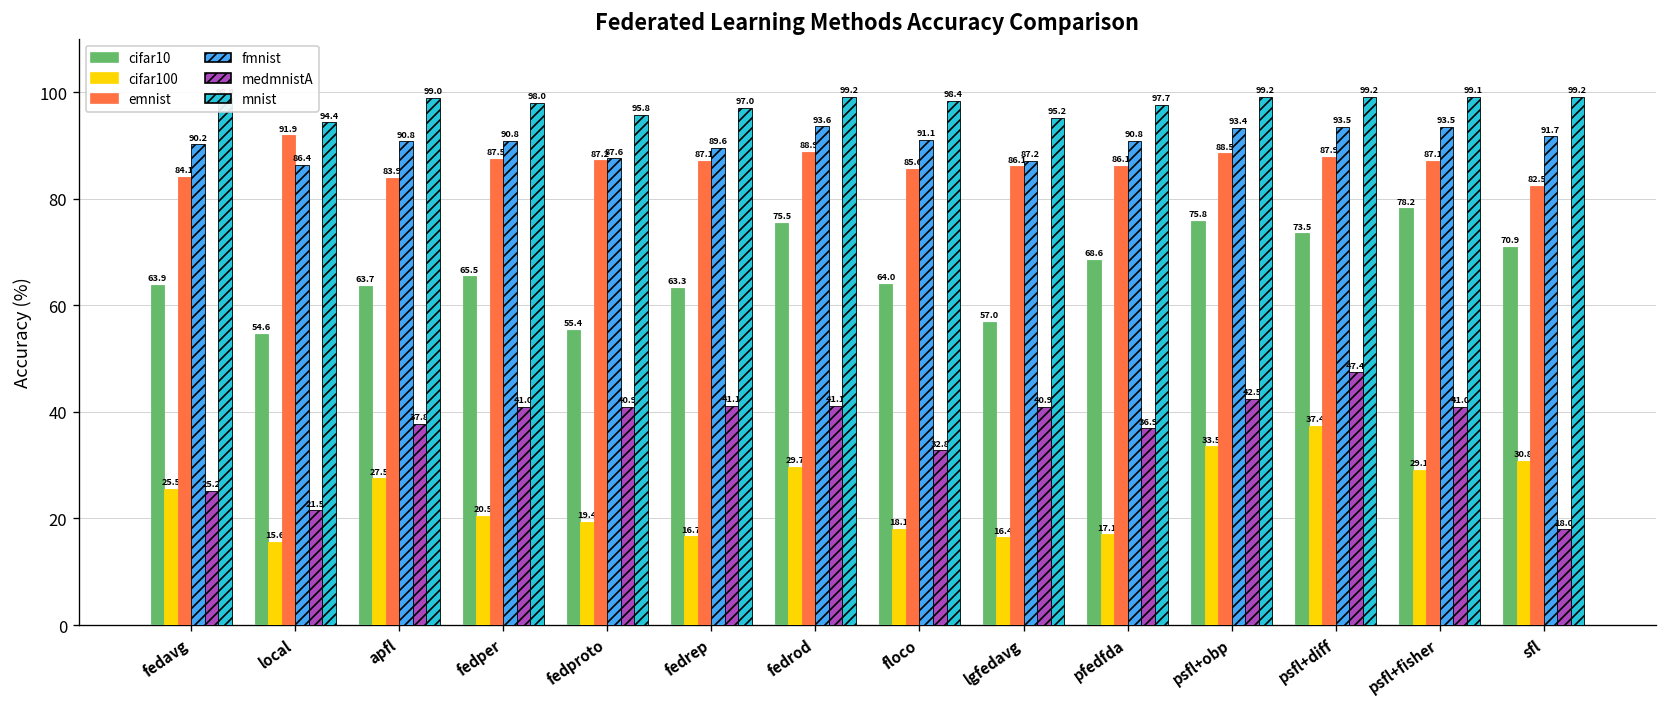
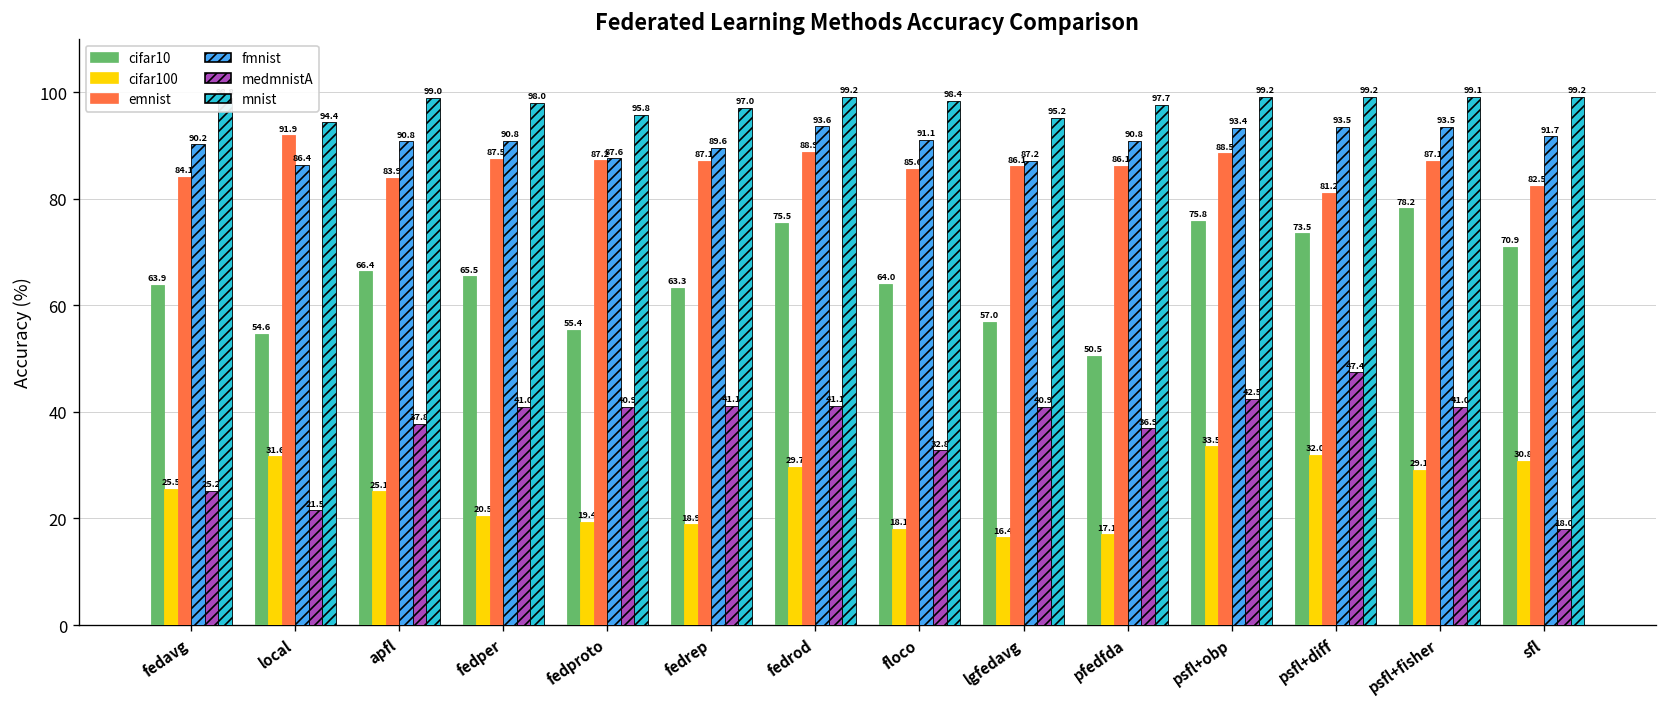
cifar100, local: 15.6 -> 31.6
cifar10, apfl: 63.7 -> 66.4
cifar100, apfl: 27.5 -> 25.1
cifar100, fedrep: 16.7 -> 18.9
cifar10, pfedfda: 68.6 -> 50.5
cifar100, psfl+diff: 37.4 -> 32.0
emnist, psfl+diff: 87.9 -> 81.2
